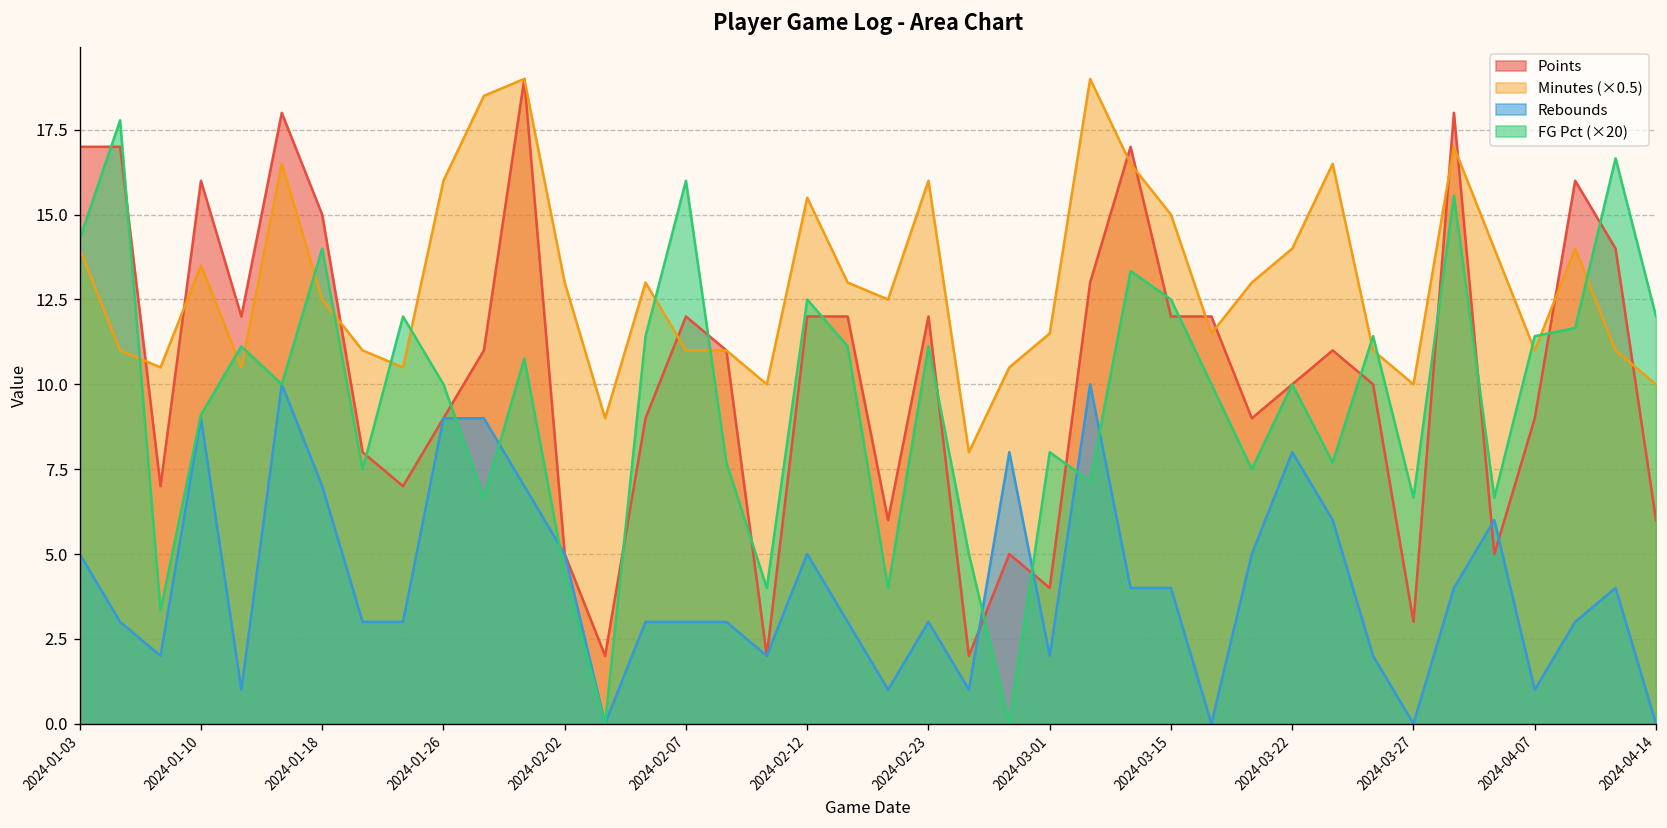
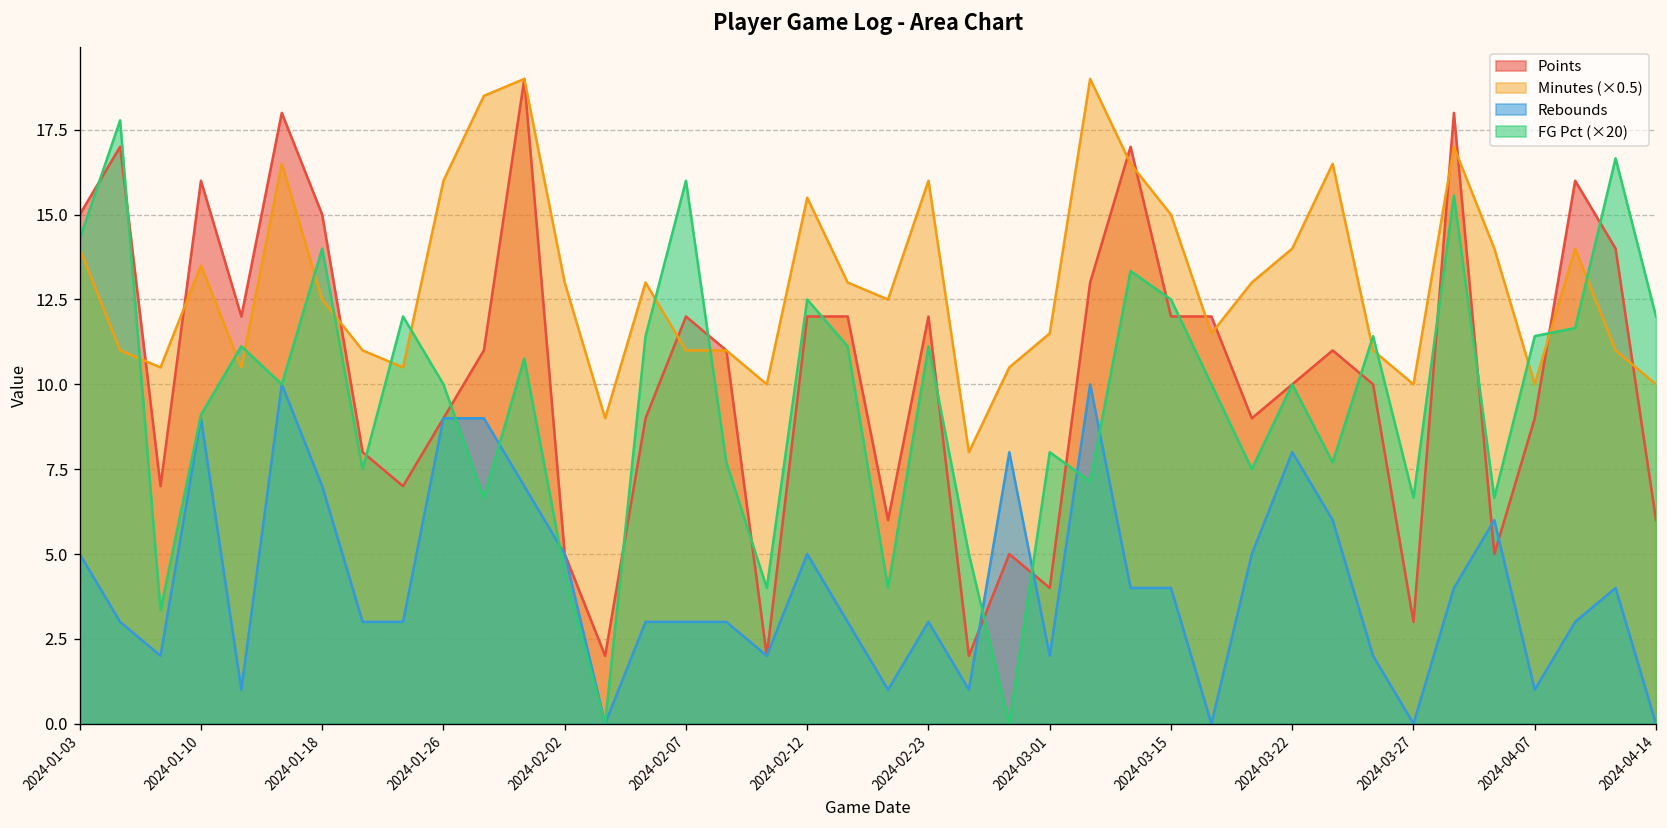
Points, 2024-01-03: 17 -> 15
Minutes (×0.5), 2024-04-07: 11.0 -> 10.0
